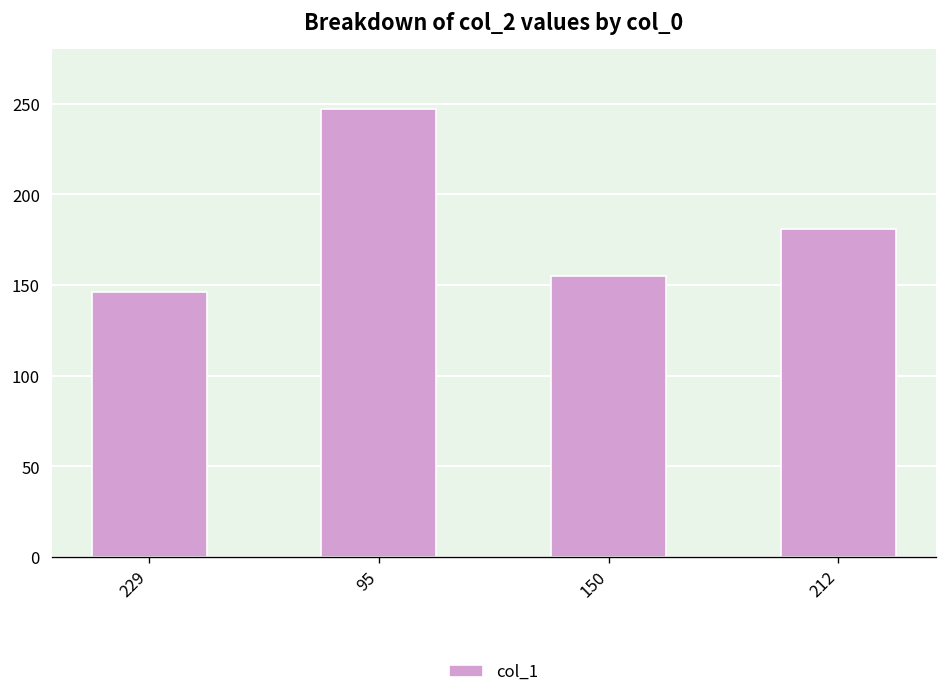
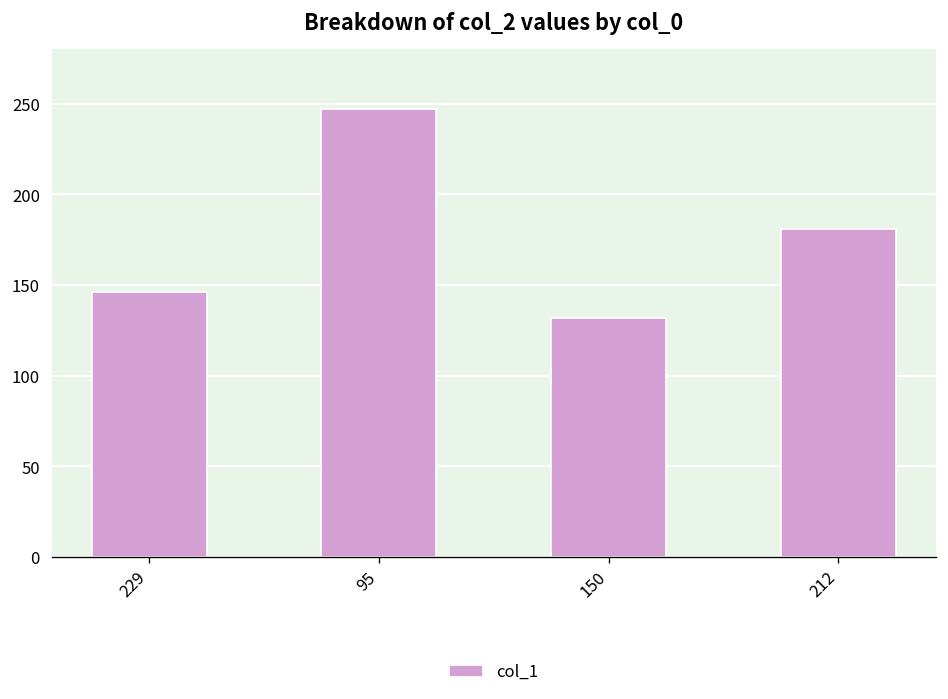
150: 155 -> 132
